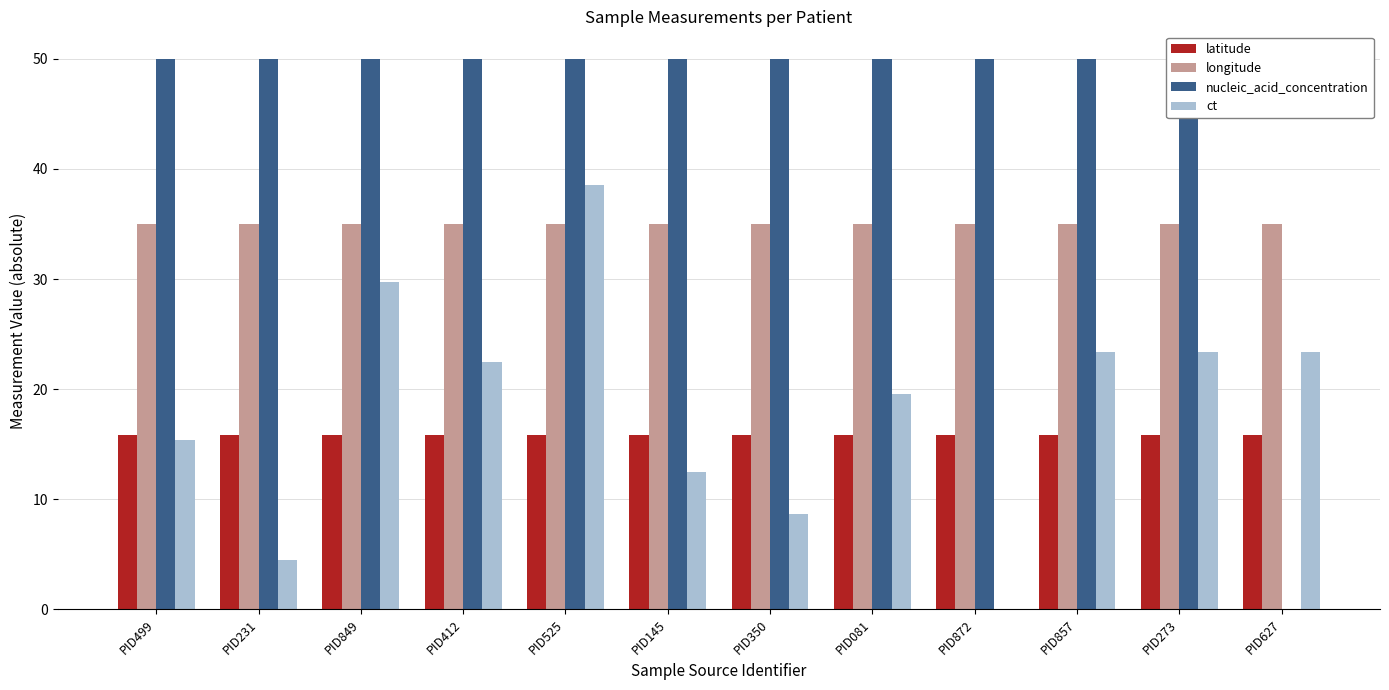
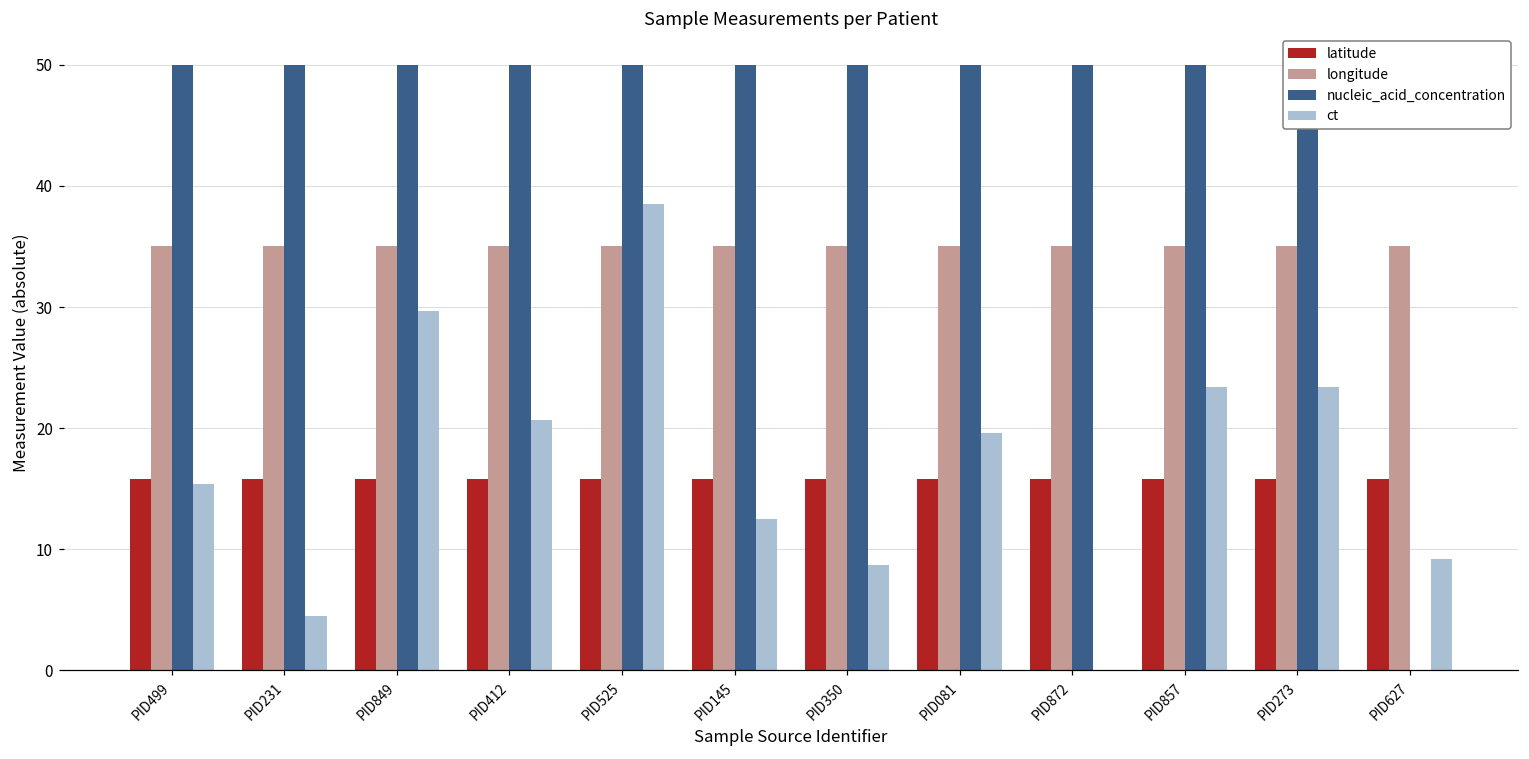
ct, PID412: 22.5 -> 20.7
ct, PID627: 23.4 -> 9.2
